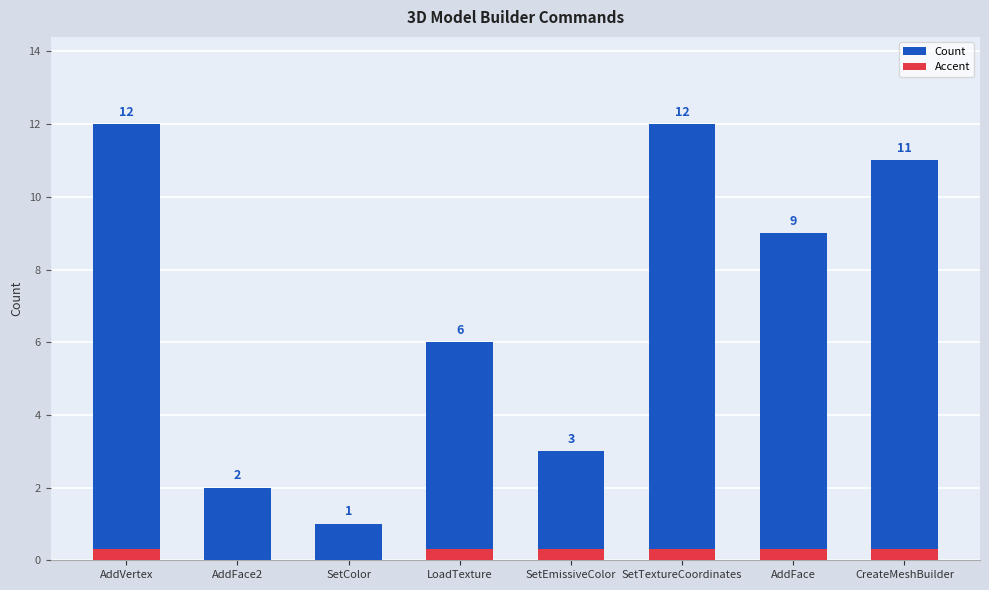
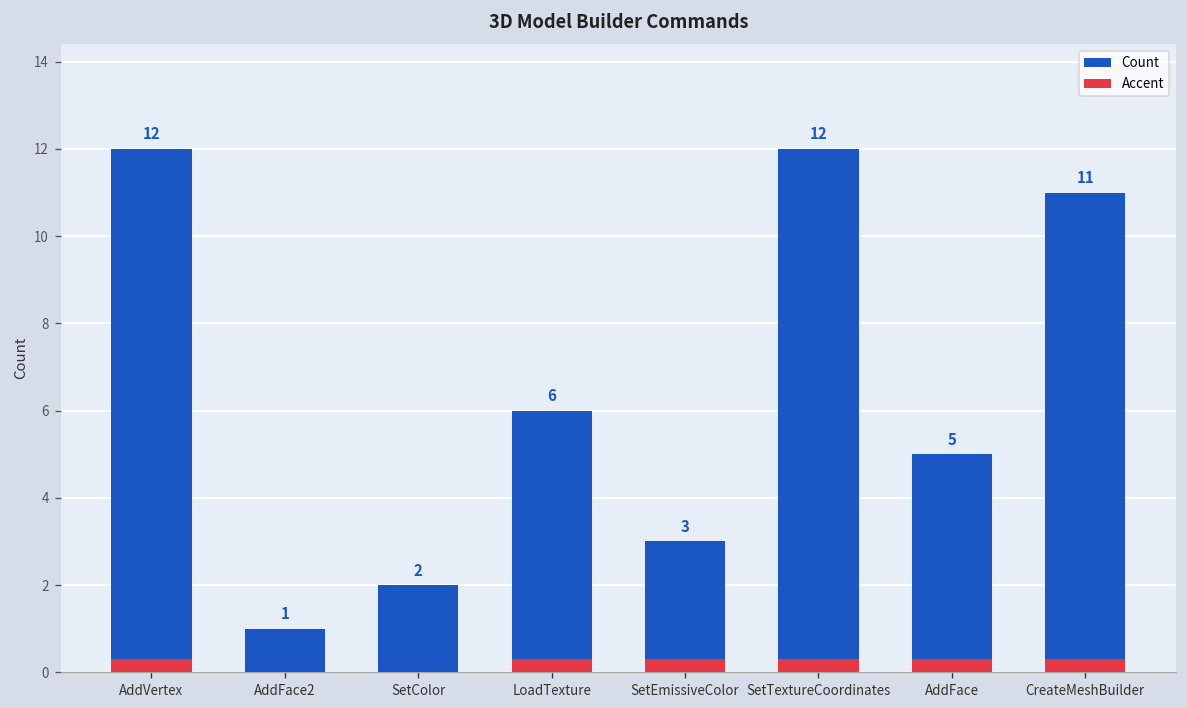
Count, AddFace2: 2 -> 1
Count, SetColor: 1 -> 2
Count, AddFace: 9 -> 5
